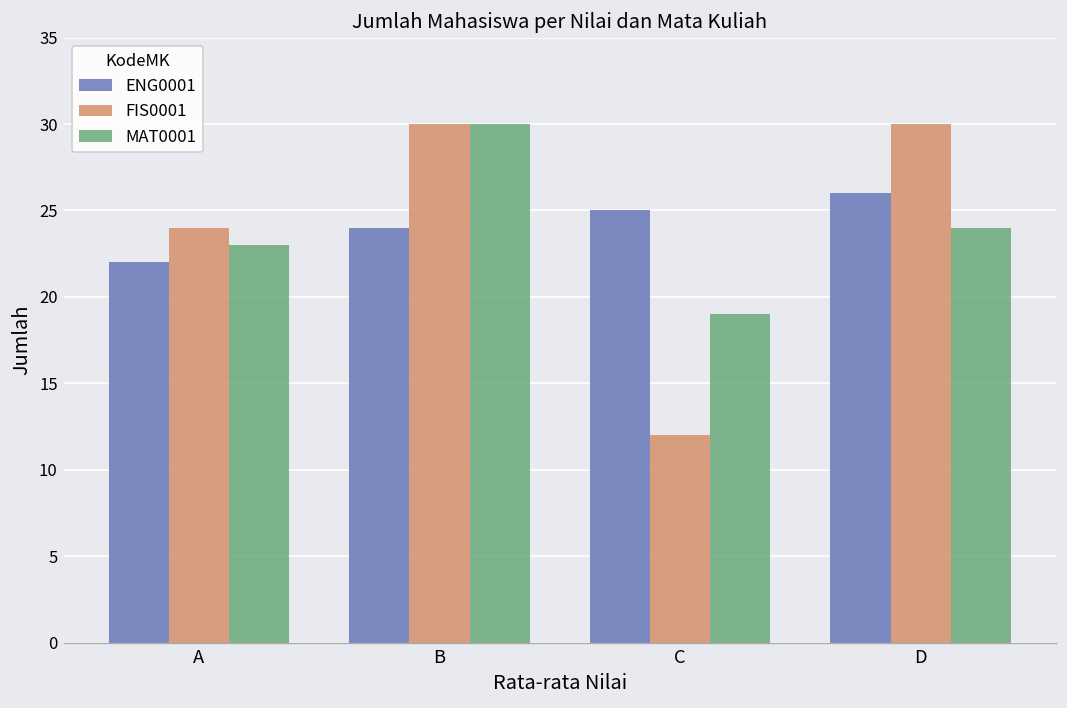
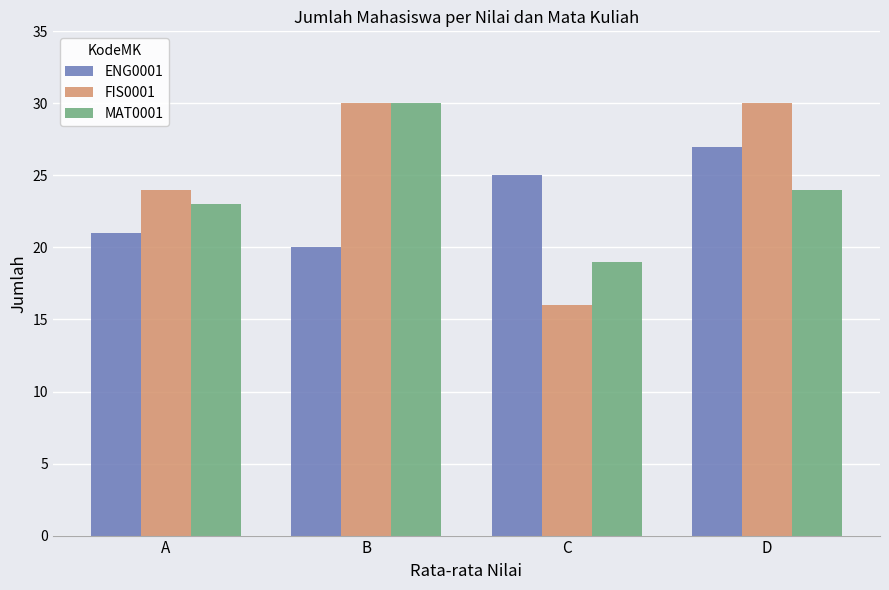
ENG0001, A: 22 -> 21
ENG0001, B: 24 -> 20
FIS0001, C: 12 -> 16
ENG0001, D: 26 -> 27
